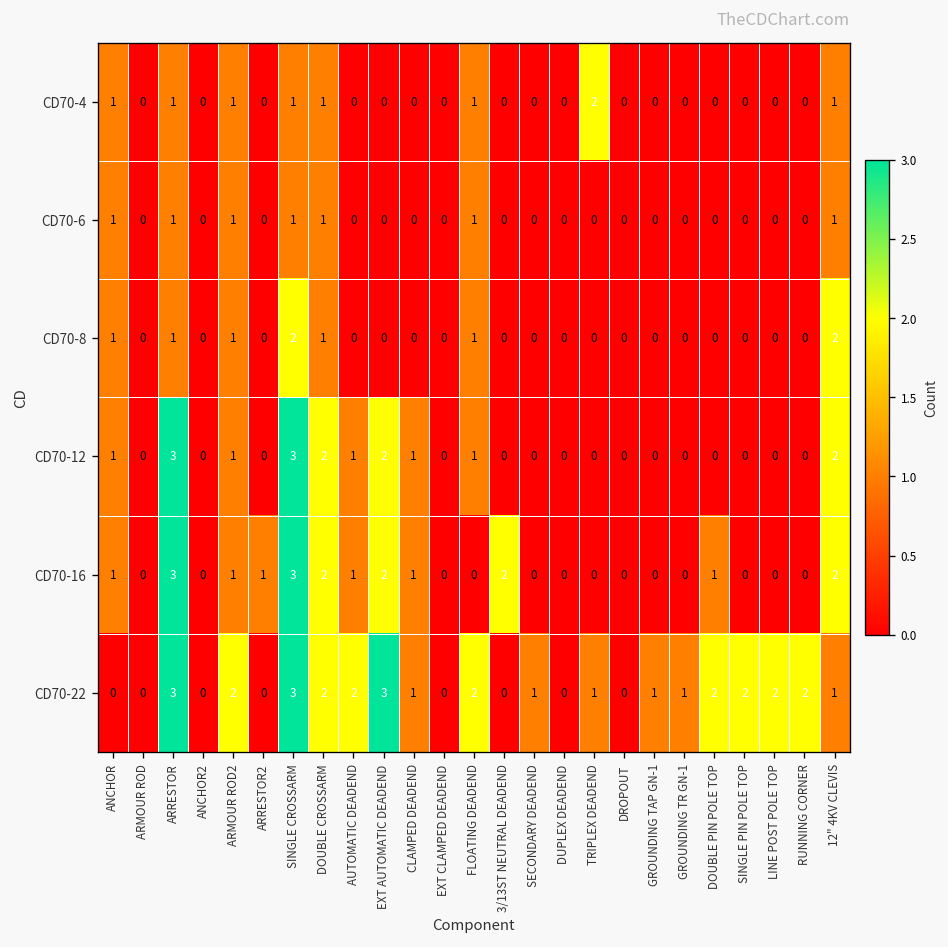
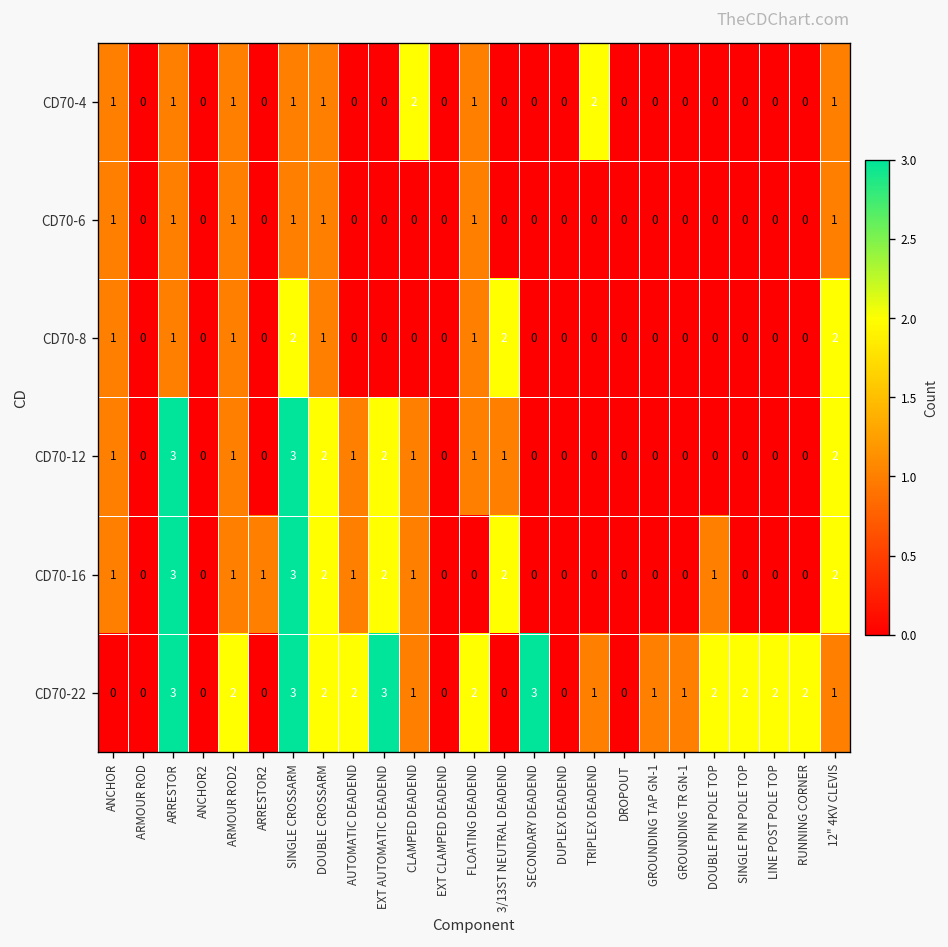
CD70-4, CLAMPED DEADEND: 0 -> 2
CD70-8, 3/13ST NEUTRAL DEADEND: 0 -> 2
CD70-12, 3/13ST NEUTRAL DEADEND: 0 -> 1
CD70-22, SECONDARY DEADEND: 1 -> 3
